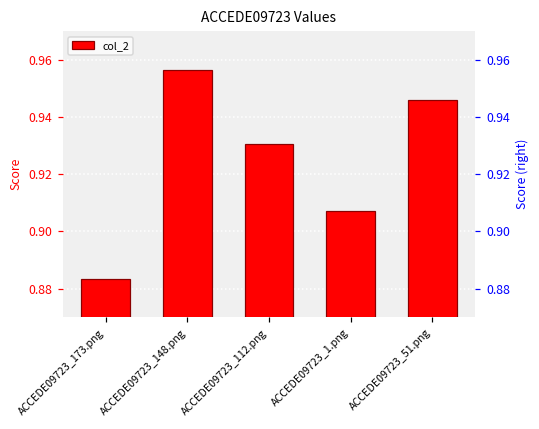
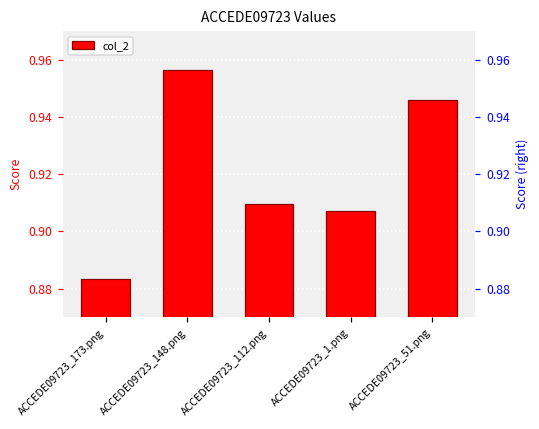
ACCEDE09723_112.png: 0.931 -> 0.910
